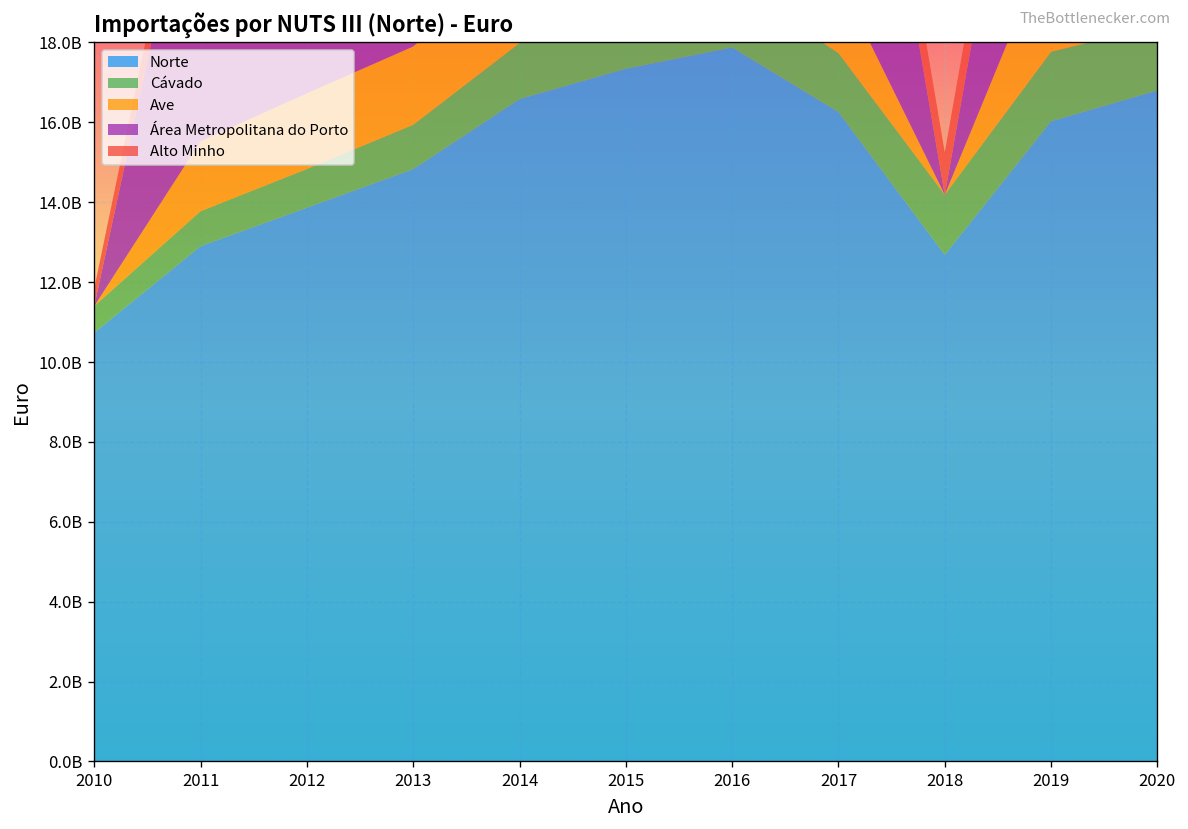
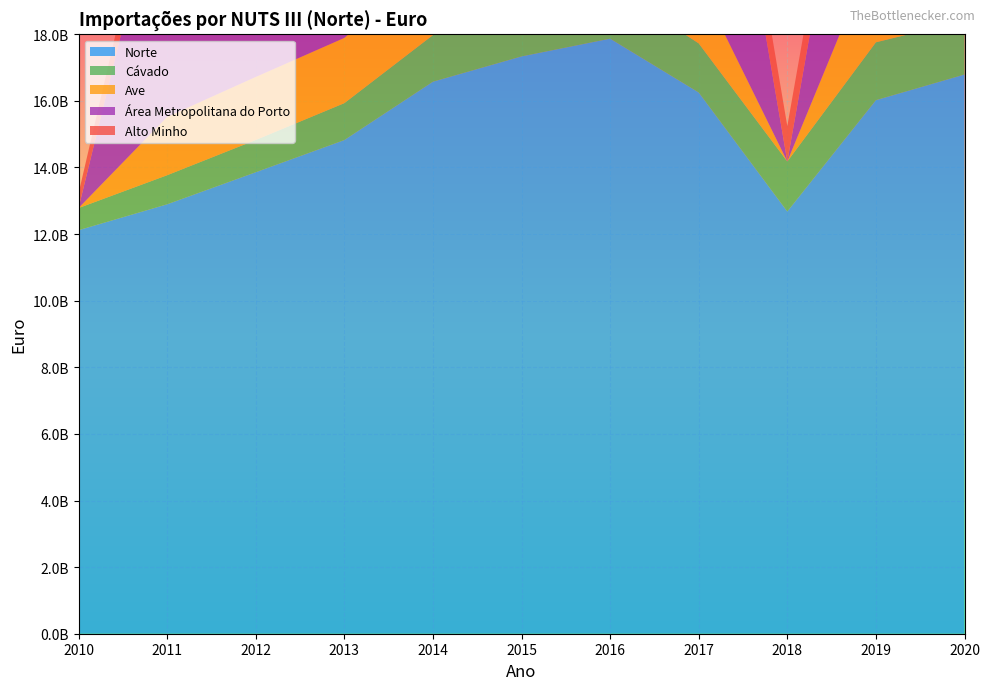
Norte, 2010: 10700000000 -> 12100000000
